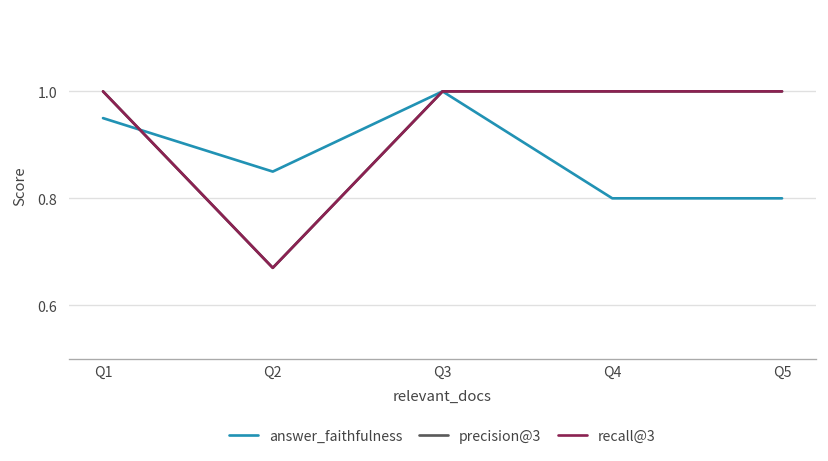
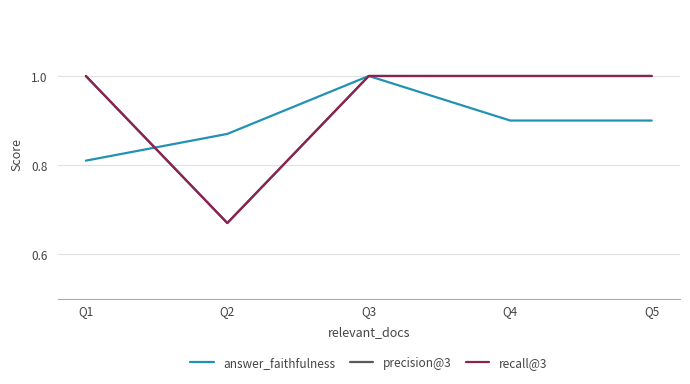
answer_faithfulness, Q1: 0.95 -> 0.81
answer_faithfulness, Q2: 0.85 -> 0.87
answer_faithfulness, Q4: 0.8 -> 0.9
answer_faithfulness, Q5: 0.8 -> 0.9
